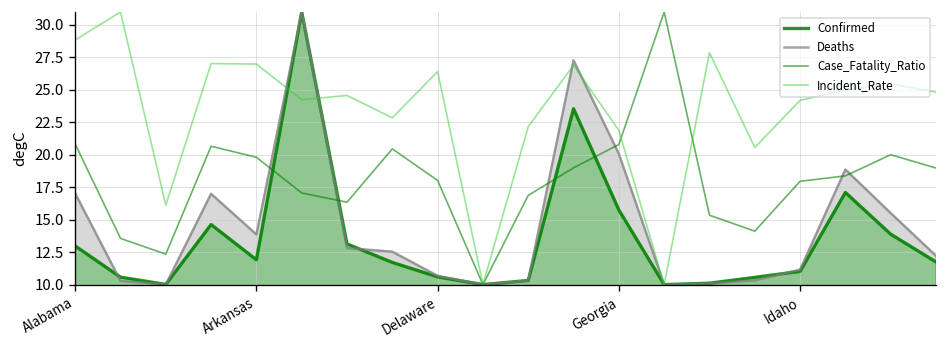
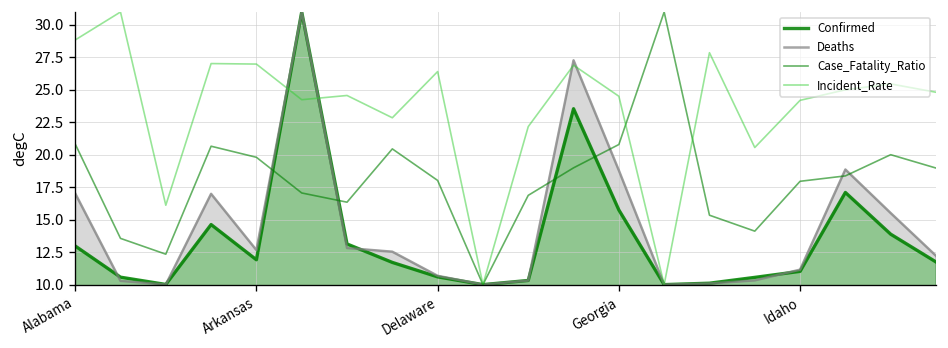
Deaths, Arkansas: 13.9 -> 12.7
Deaths, Georgia: 20.1 -> 18.8
Incident_Rate, Georgia: 21.9 -> 24.5
